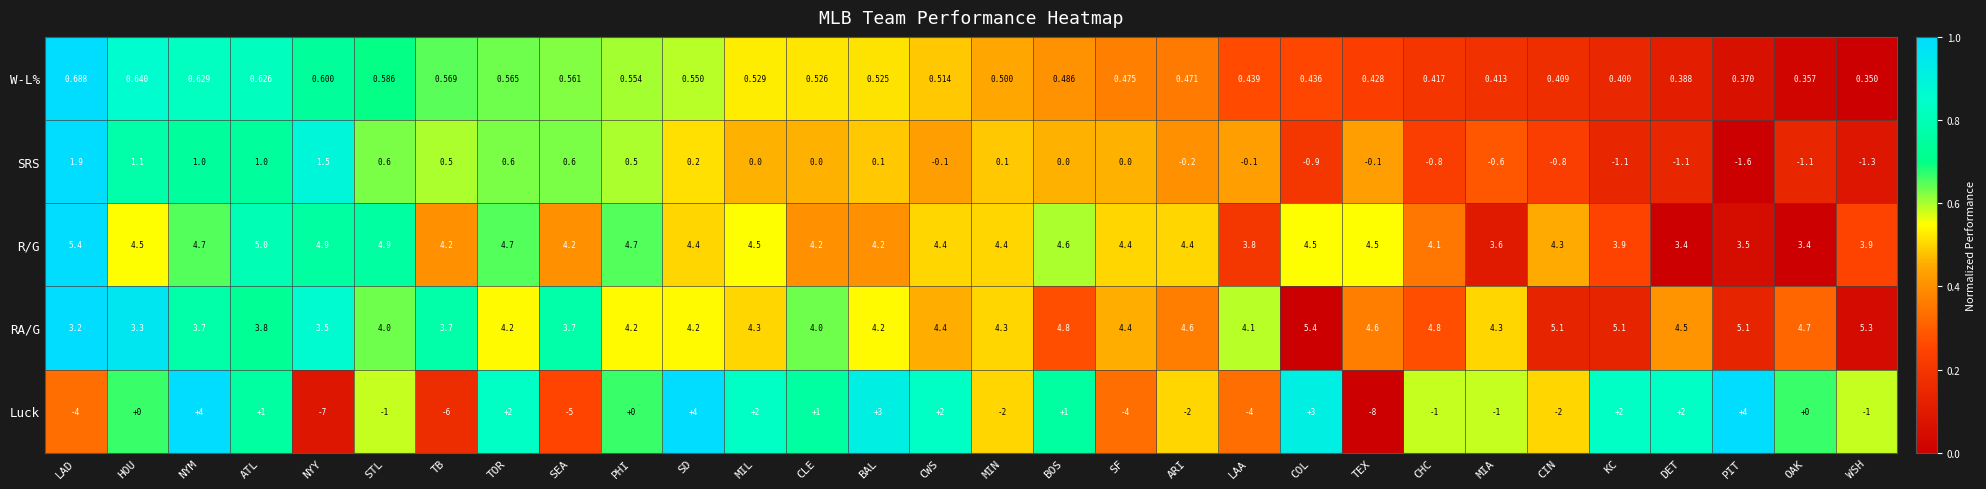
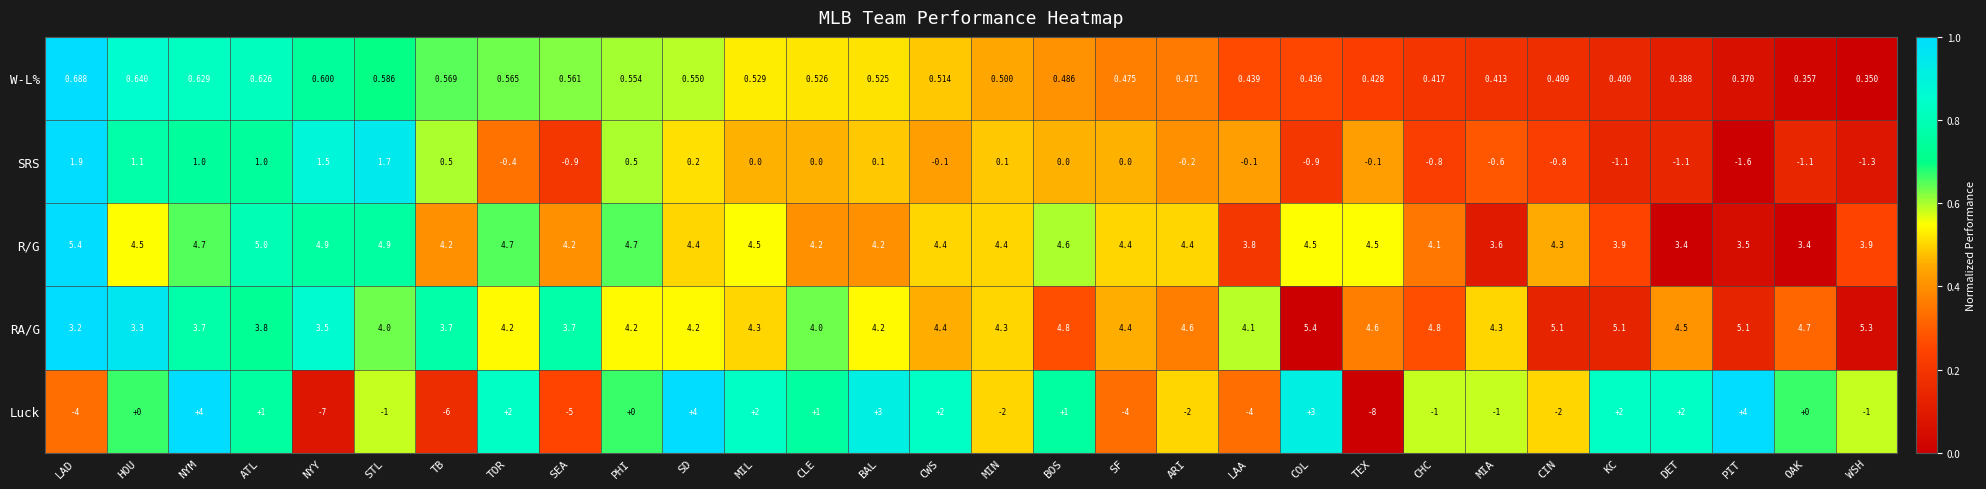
SRS, STL: 0.6 -> 1.7
SRS, TOR: 0.6 -> -0.4
SRS, SEA: 0.6 -> -0.9
